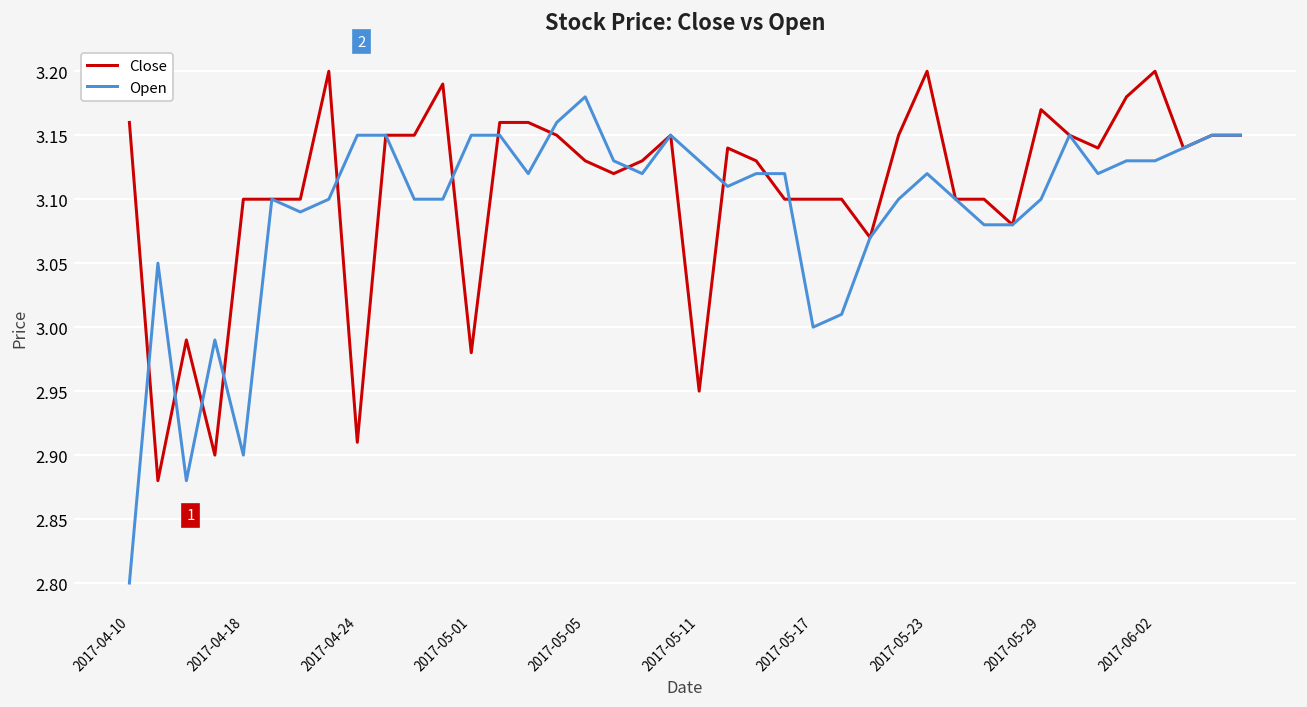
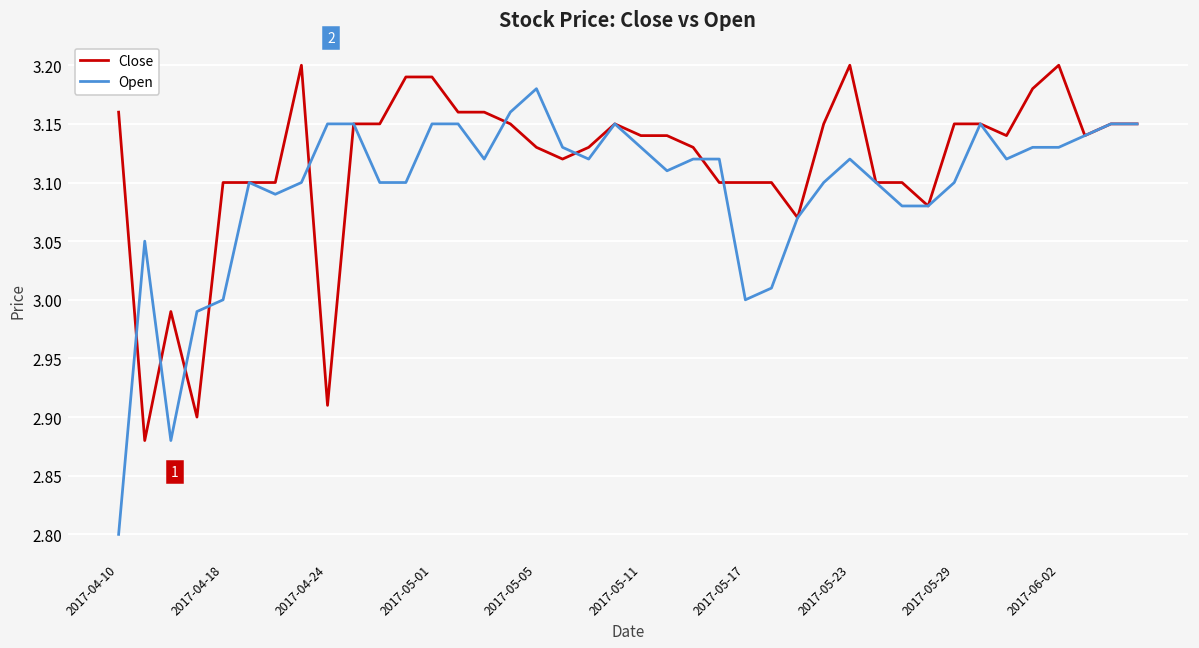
Open, 2017-04-18: 2.9 -> 3.0
Close, 2017-05-01: 2.98 -> 3.19
Close, 2017-05-11: 2.95 -> 3.14
Close, 2017-05-29: 3.17 -> 3.15
